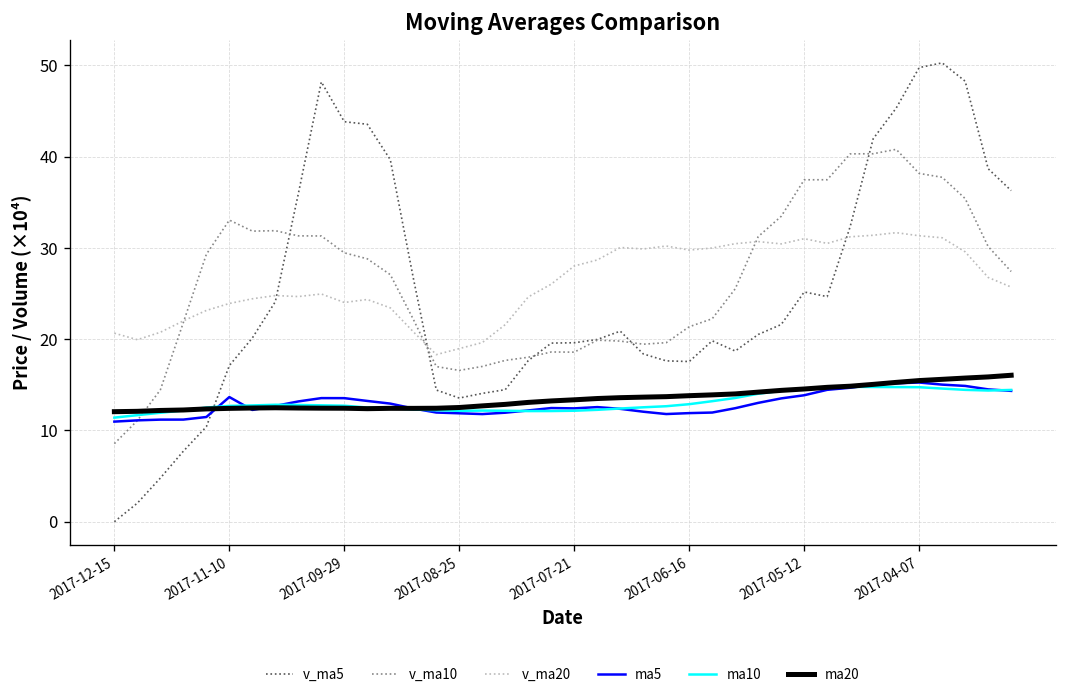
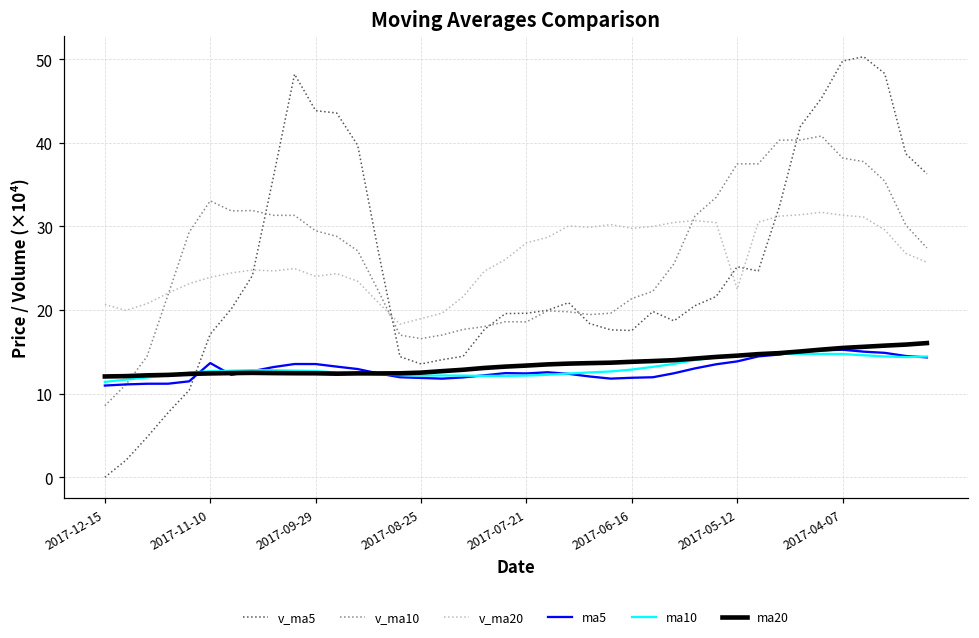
v_ma20, 2017-05-12: 31 -> 22
